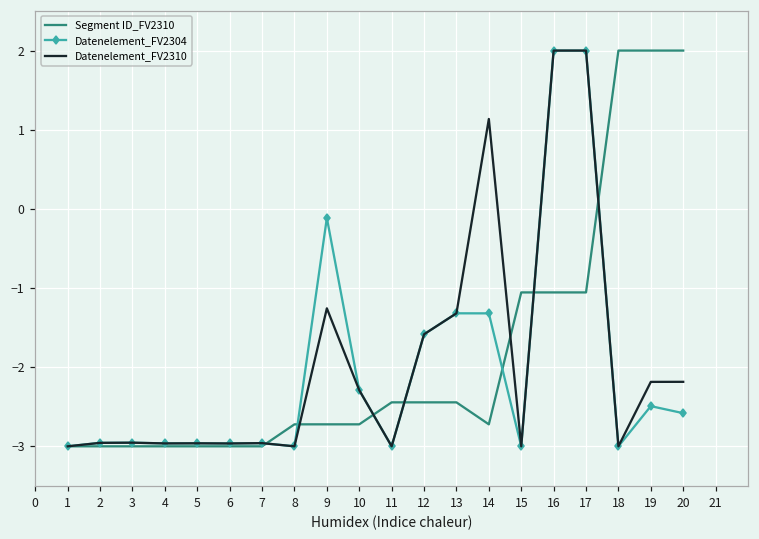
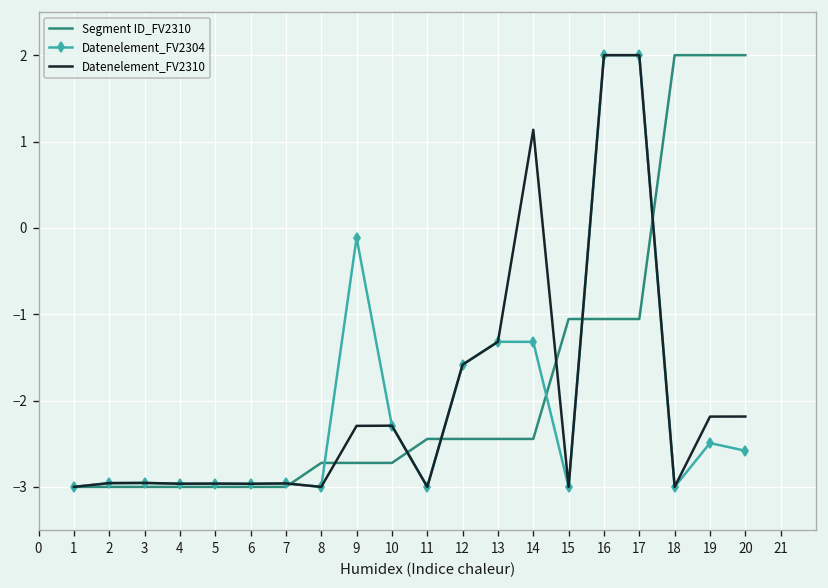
Datenelement_FV2310, 9: -1.3 -> -2.3
Segment ID_FV2310, 14: -2.7 -> -2.4
